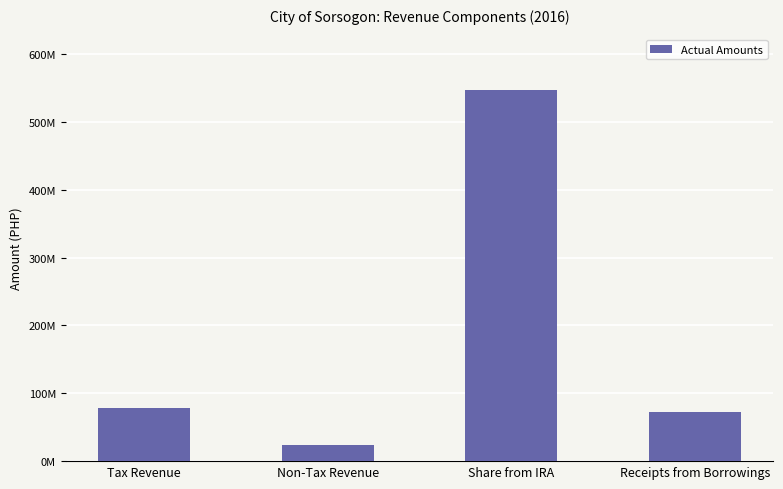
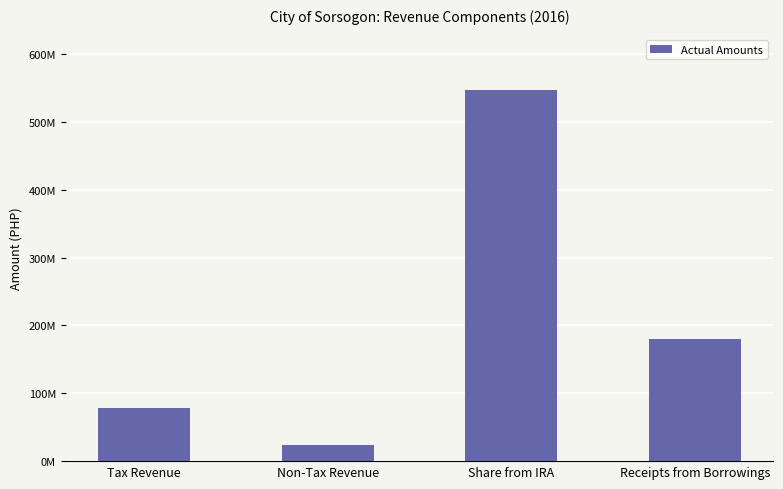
Receipts from Borrowings: 70000000 -> 180000000
